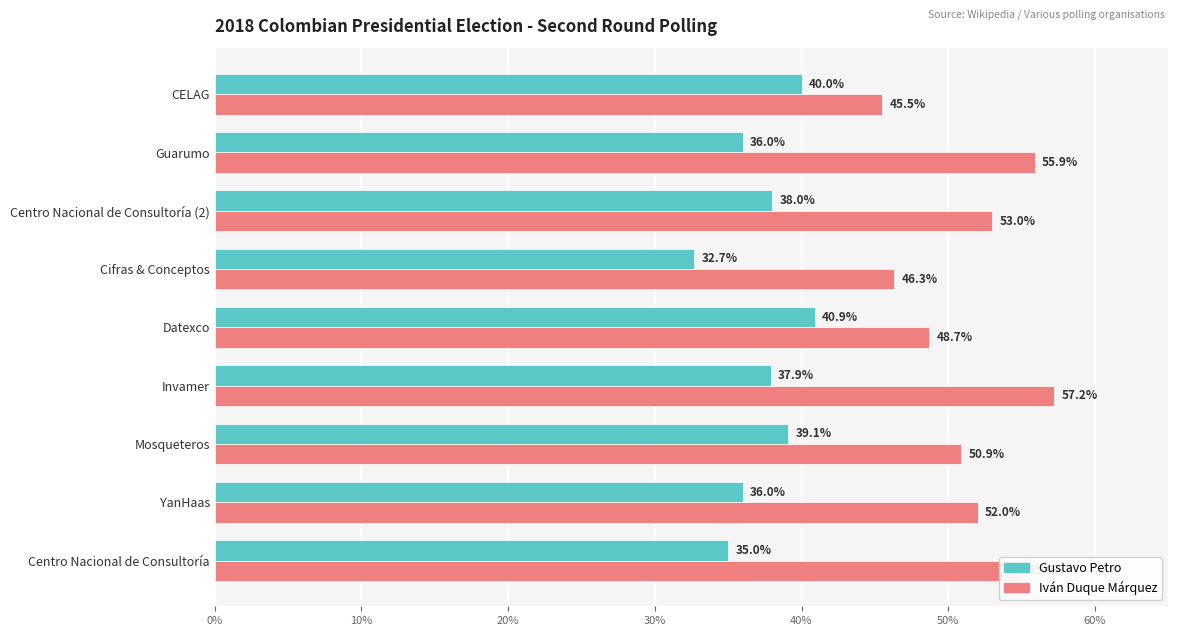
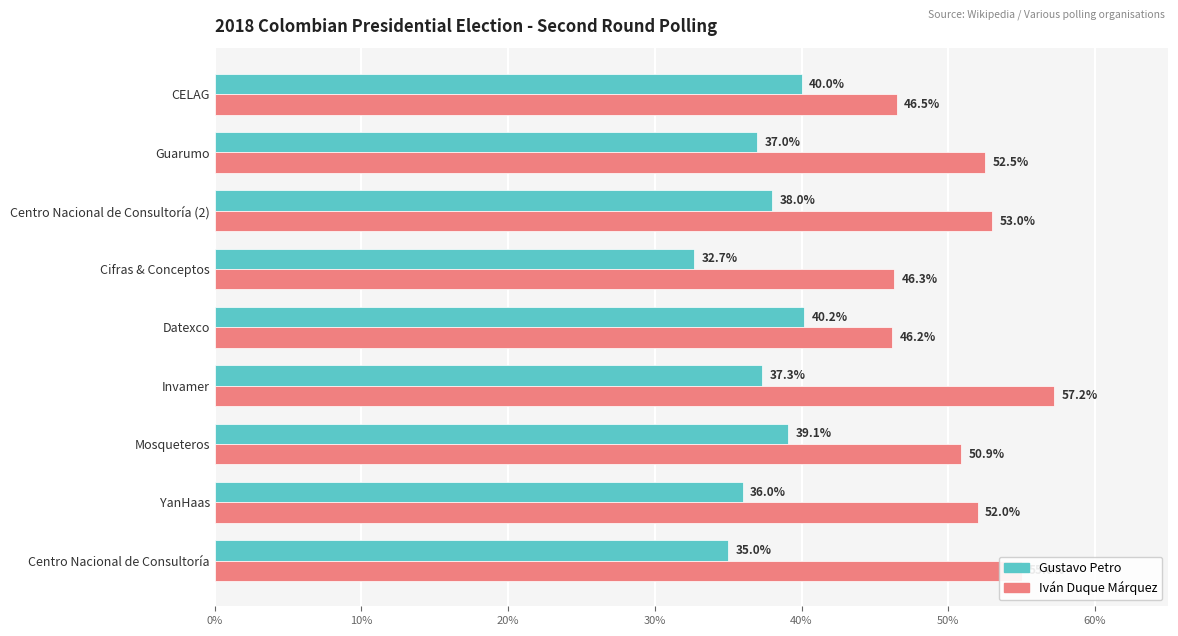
Iván Duque Márquez, CELAG: 45.5% -> 46.5%
Gustavo Petro, Guarumo: 36.0% -> 37.0%
Iván Duque Márquez, Guarumo: 55.9% -> 52.5%
Gustavo Petro, Datexco: 40.9% -> 40.2%
Iván Duque Márquez, Datexco: 48.7% -> 46.2%
Gustavo Petro, Invamer: 37.9% -> 37.3%
